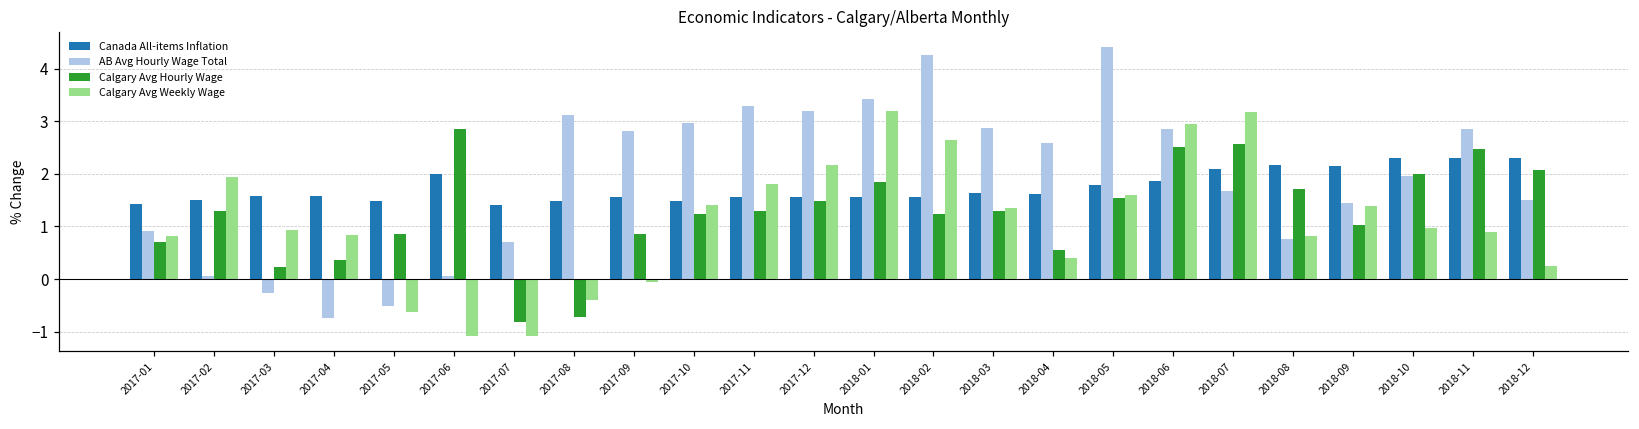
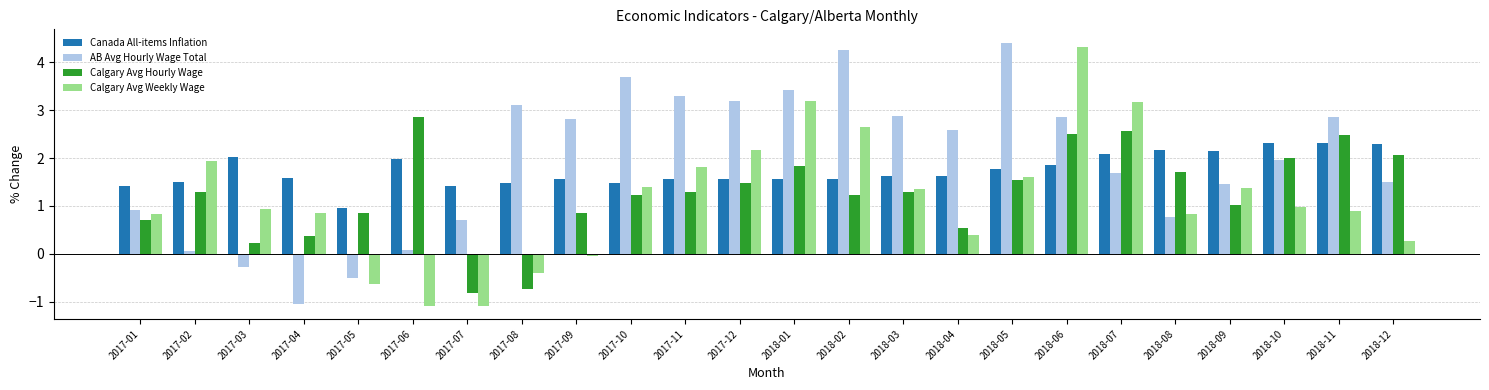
Canada All-items Inflation, 2017-03: 1.6 -> 2.0
AB Avg Hourly Wage Total, 2017-04: -0.7 -> -1.1
Canada All-items Inflation, 2017-05: 1.5 -> 1.0
AB Avg Hourly Wage Total, 2017-10: 3.0 -> 3.7
Calgary Avg Weekly Wage, 2018-06: 2.9 -> 4.3
